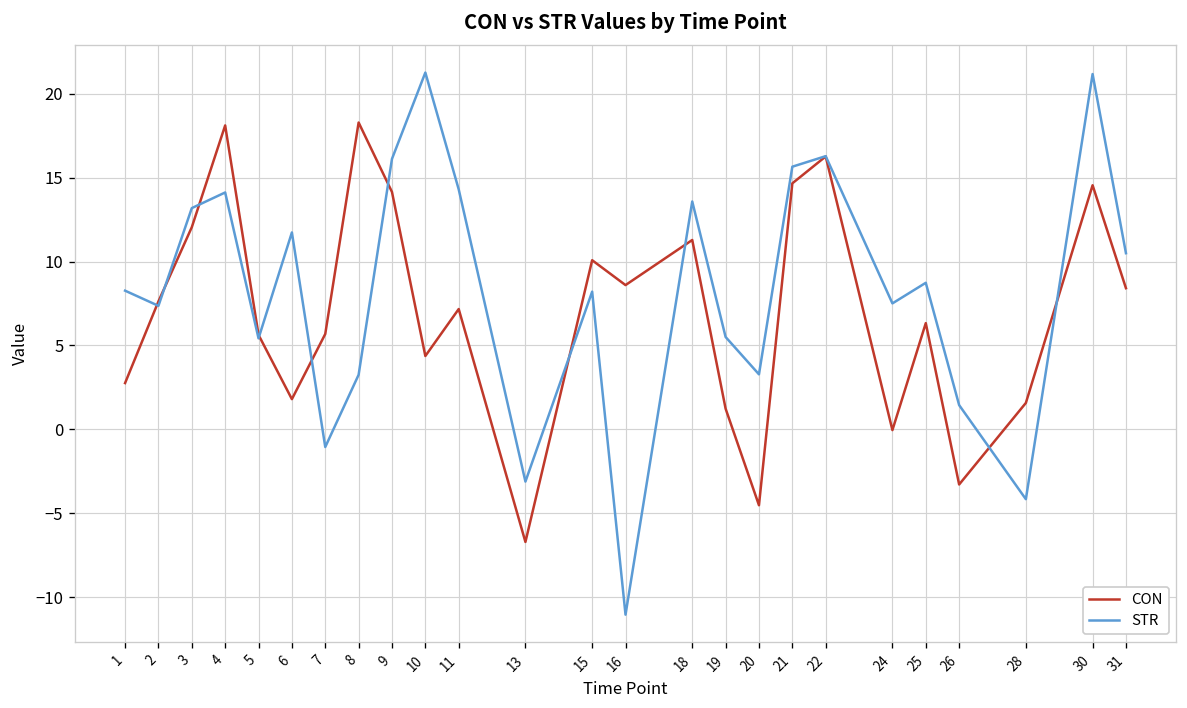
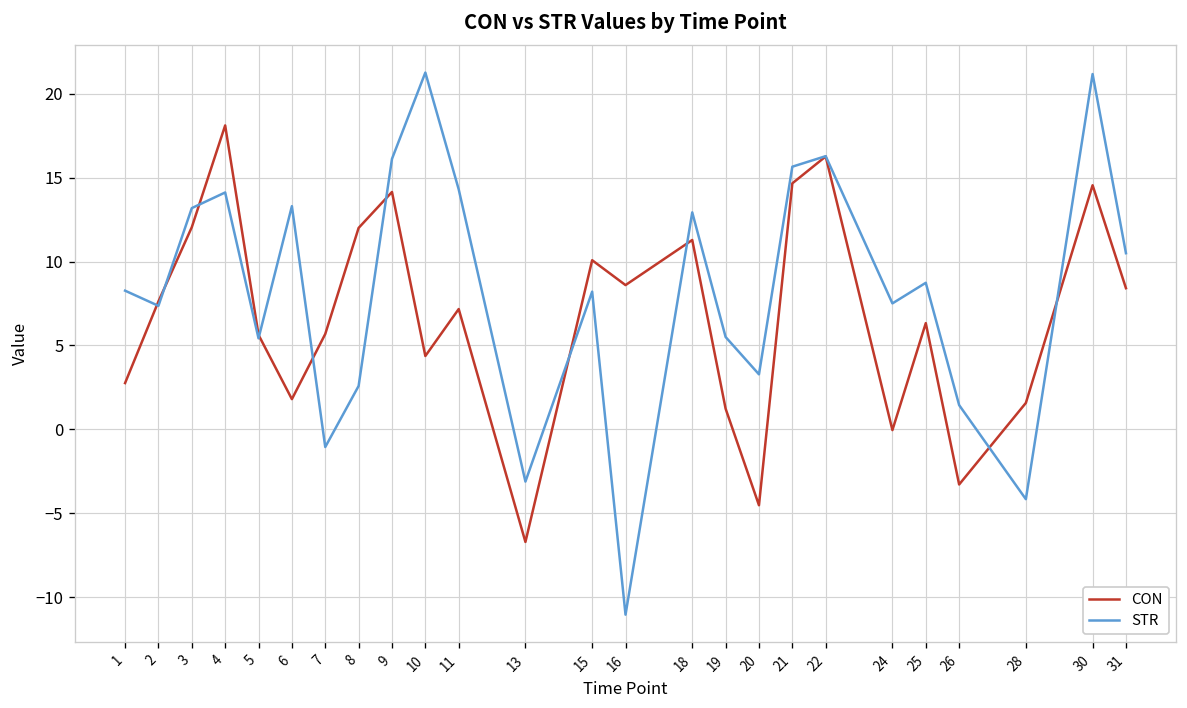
STR, 6: 11.7 -> 13.3
CON, 8: 18.3 -> 12.0
STR, 8: 3.3 -> 2.6
STR, 18: 13.6 -> 12.9
